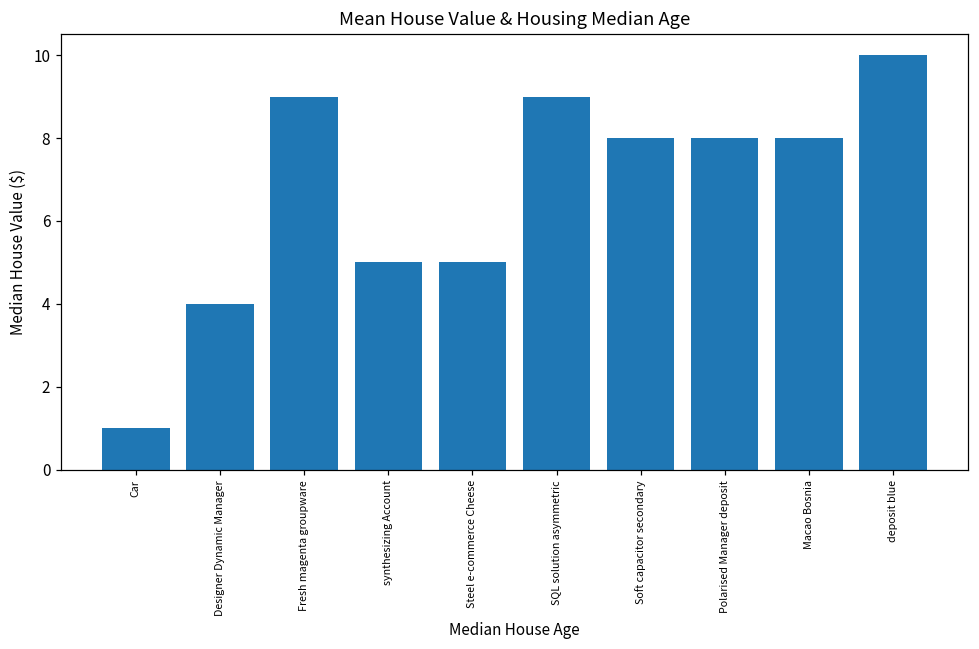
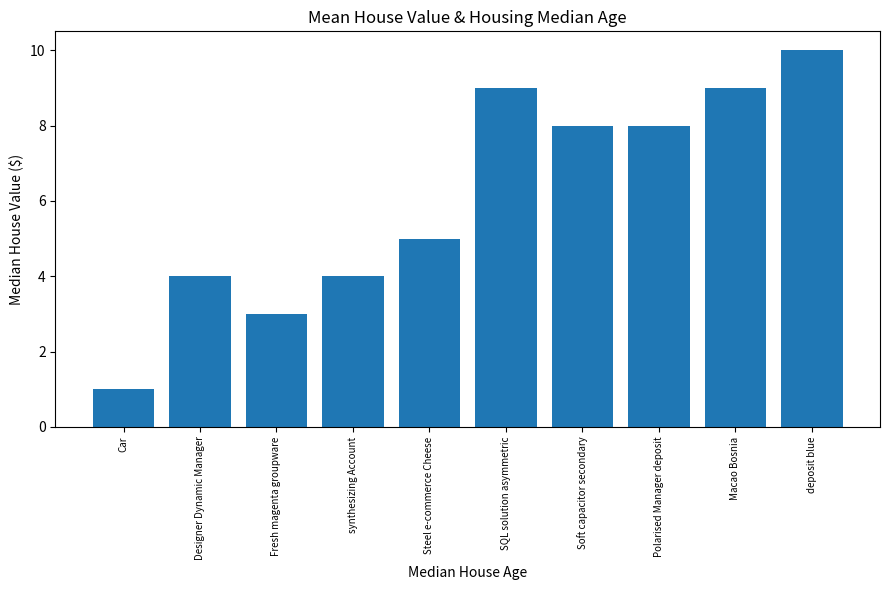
Fresh magenta groupware: 9 -> 3
synthesizing Account: 5 -> 4
Macao Bosnia: 8 -> 9
